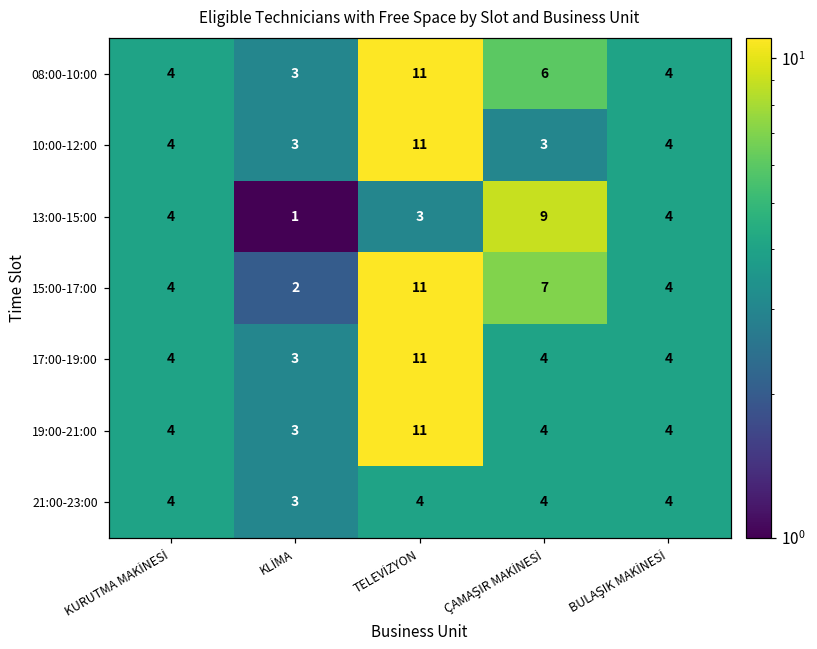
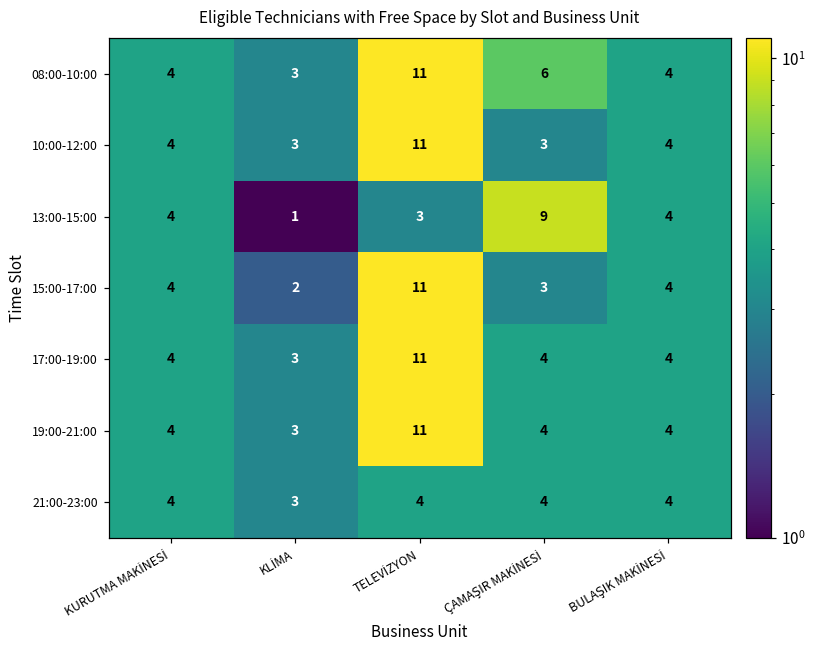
15:00-17:00, ÇAMAŞIR MAKİNESİ: 7 -> 3
